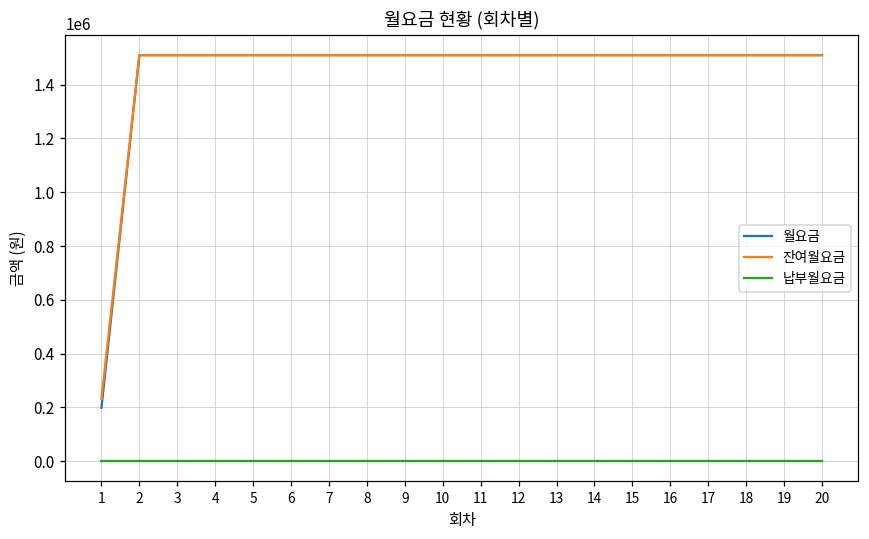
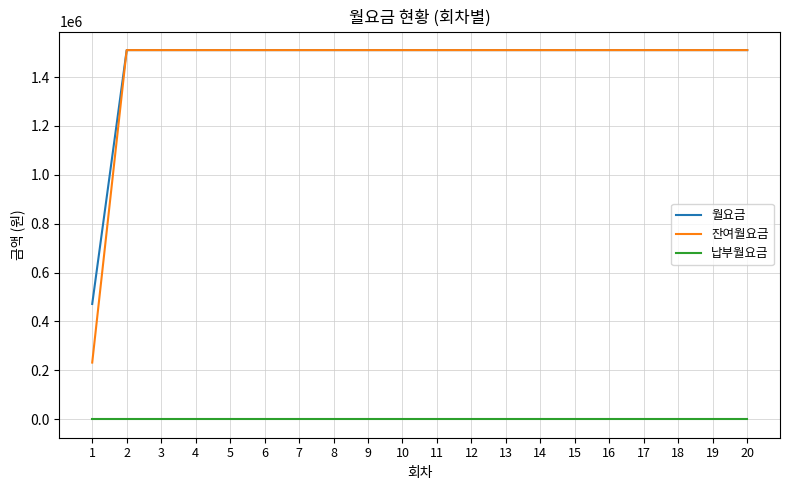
월요금, 1: 200000 -> 470000
